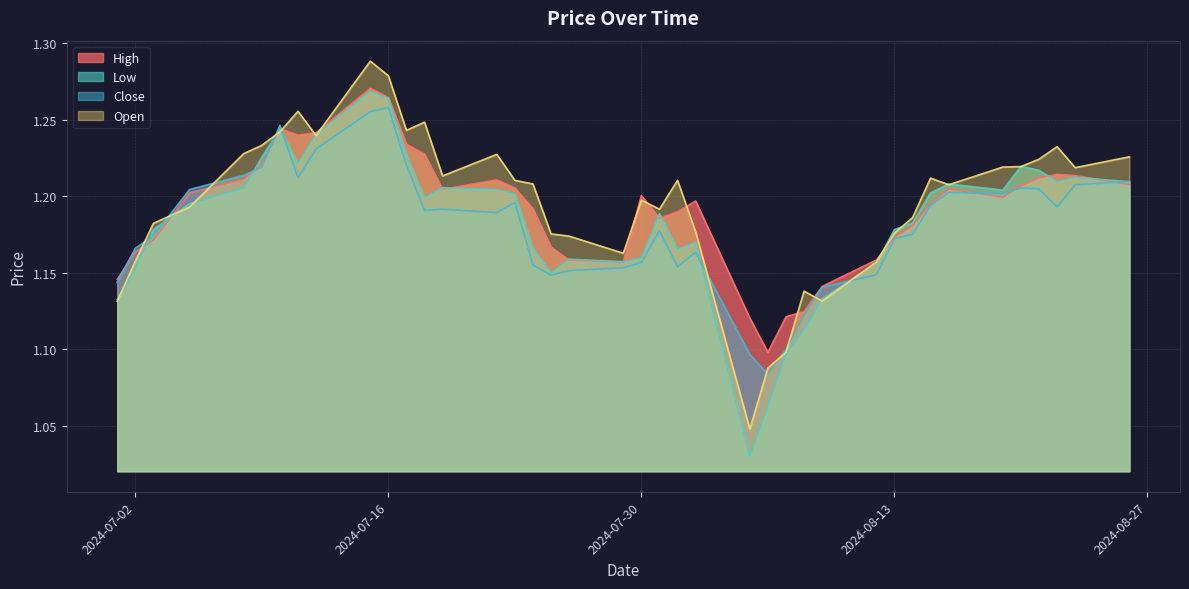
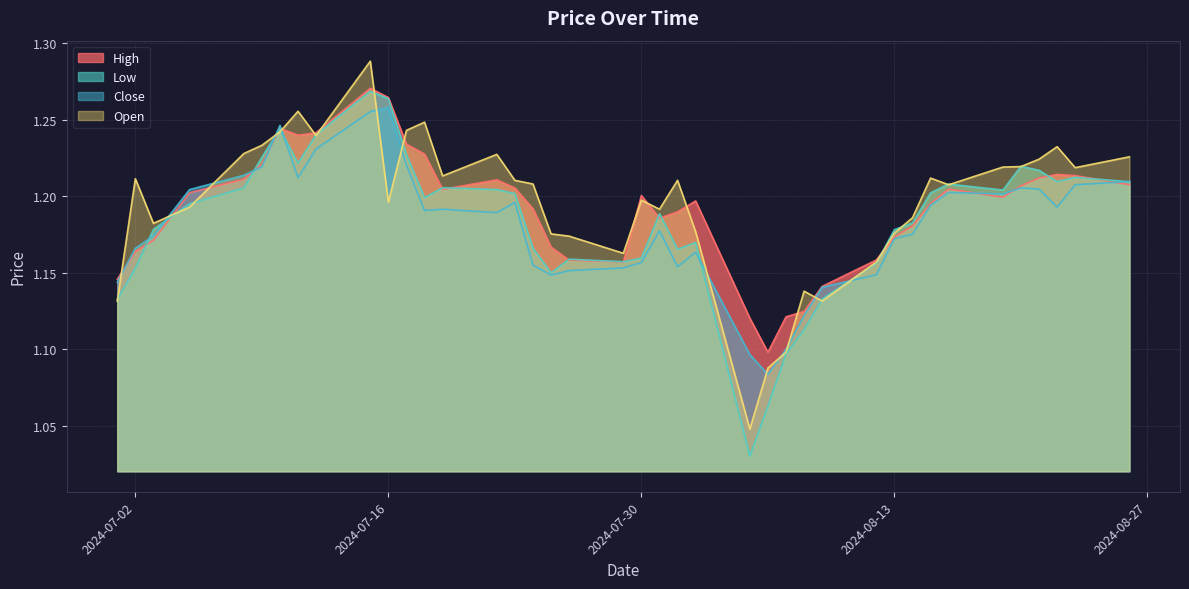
Open, 2024-07-02: 1.158 -> 1.211
Open, 2024-07-16: 1.279 -> 1.196
